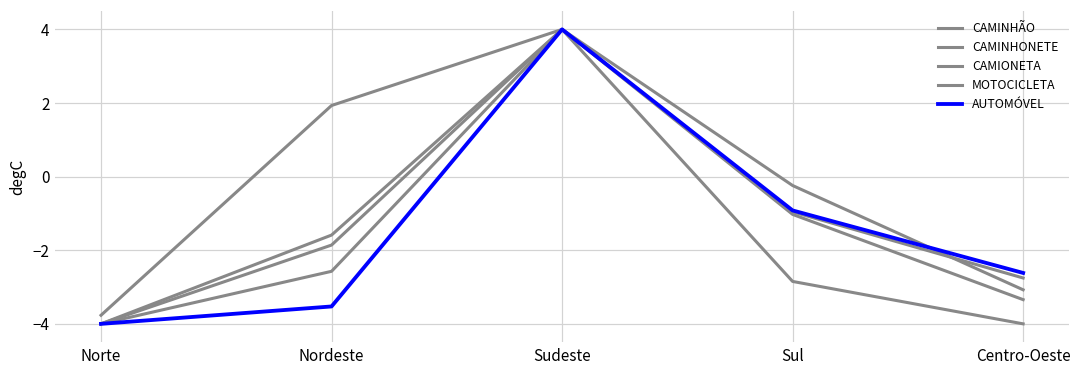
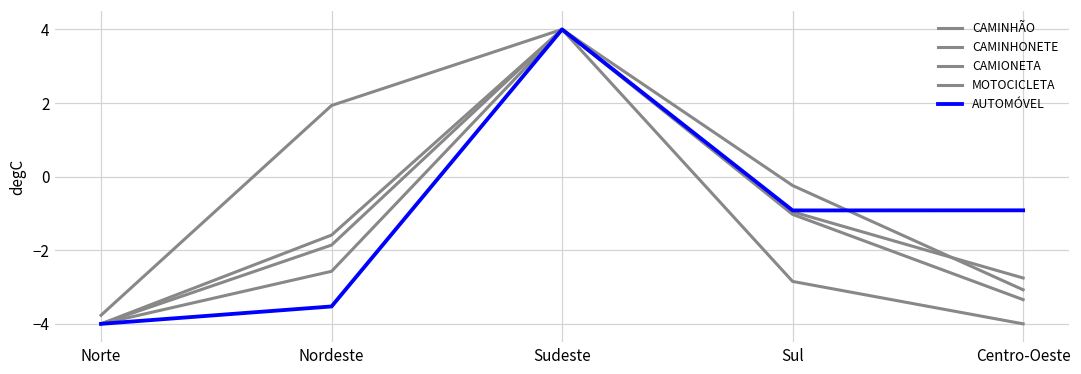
AUTOMÓVEL, Centro-Oeste: -2.6 -> -0.9
